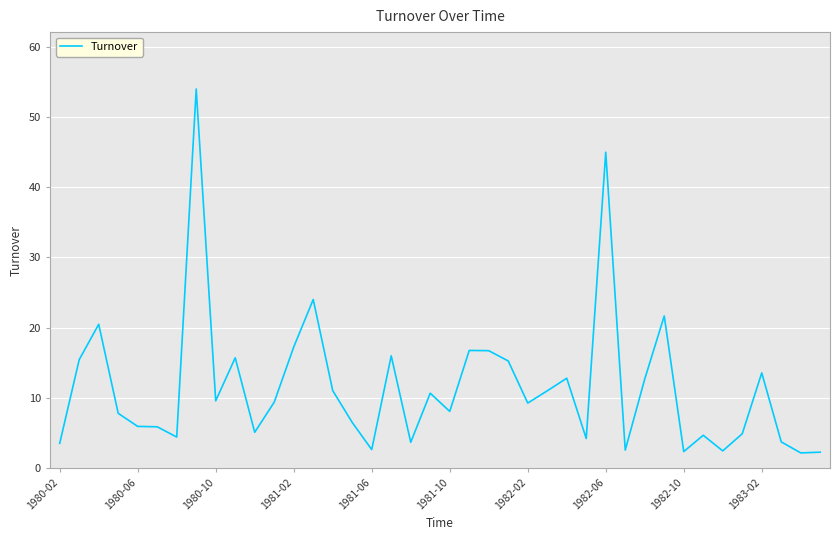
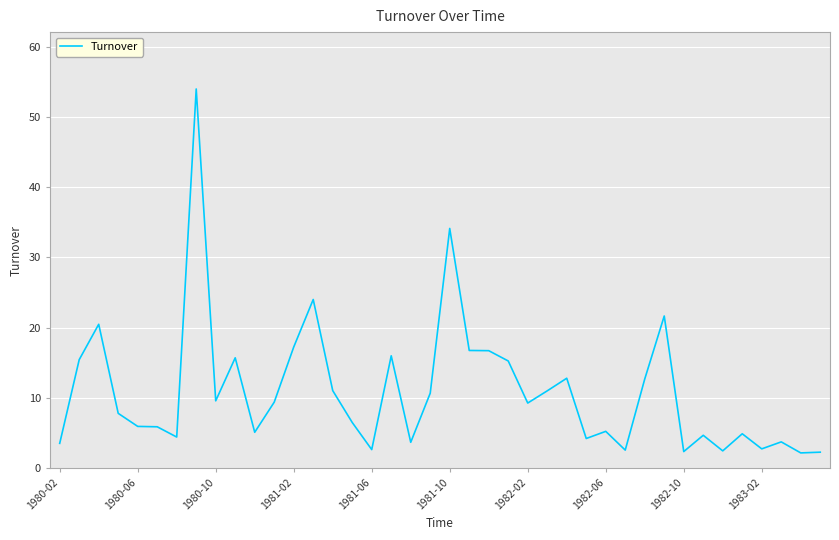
1981-10: 8 -> 34
1982-06: 45 -> 5
1983-02: 14 -> 3
